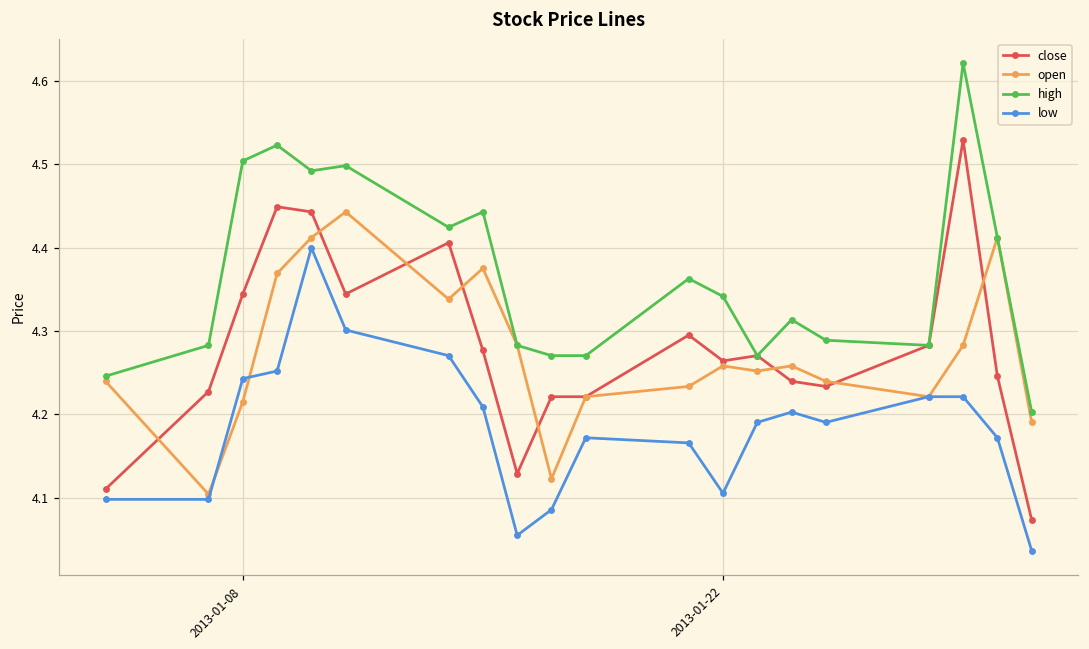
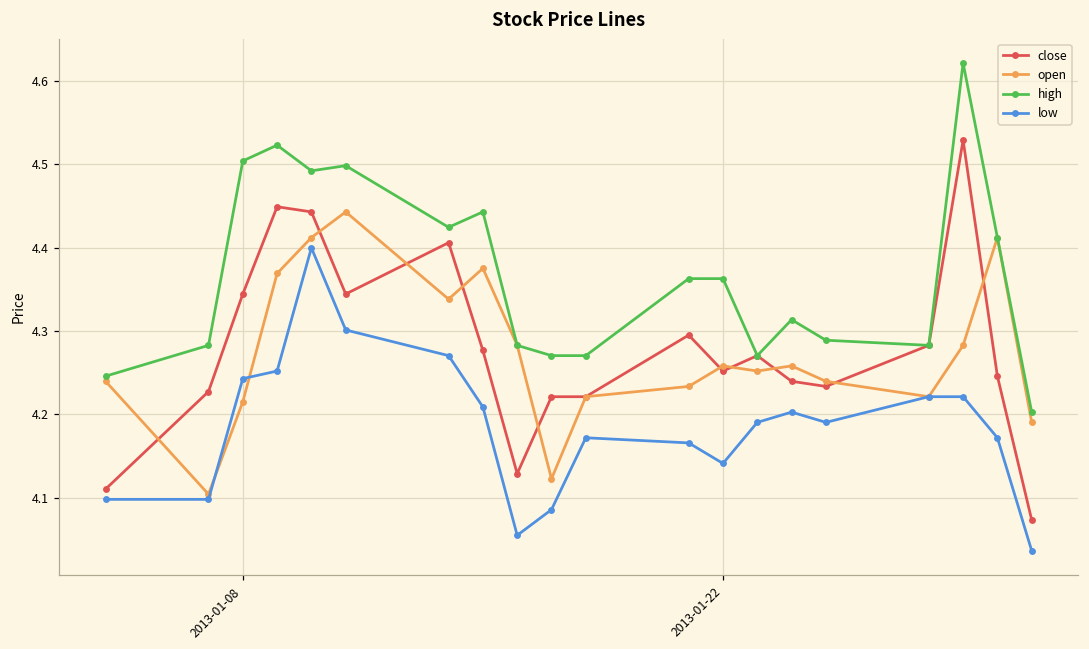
close, 2013-01-22: 4.26 -> 4.25
high, 2013-01-22: 4.34 -> 4.36
low, 2013-01-22: 4.11 -> 4.14
